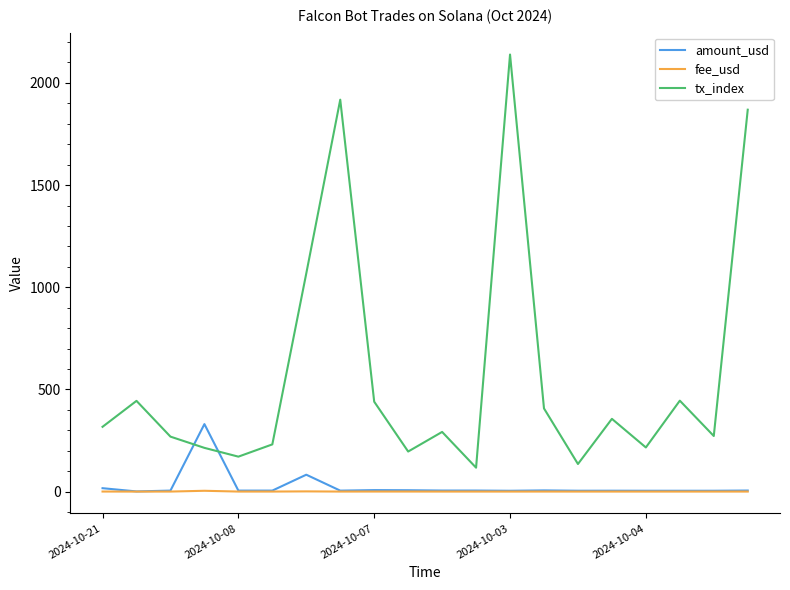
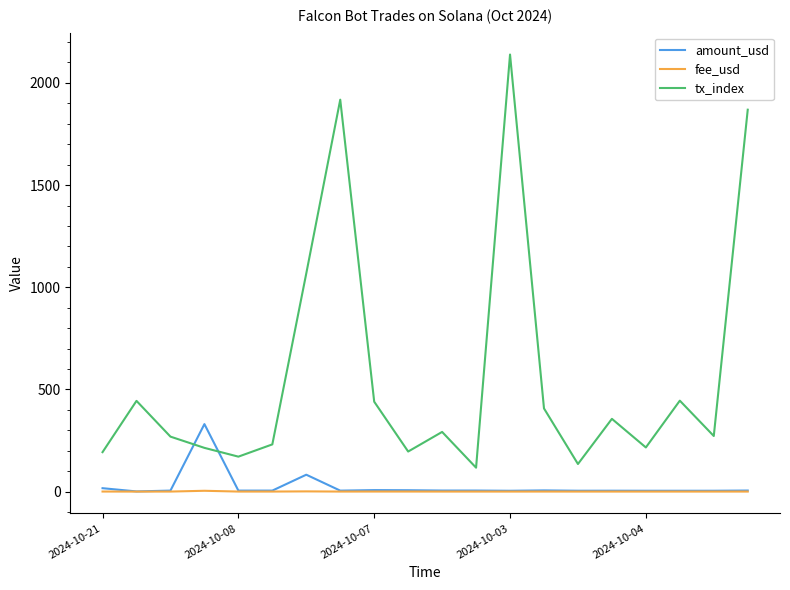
tx_index, 2024-10-21: 320 -> 190
